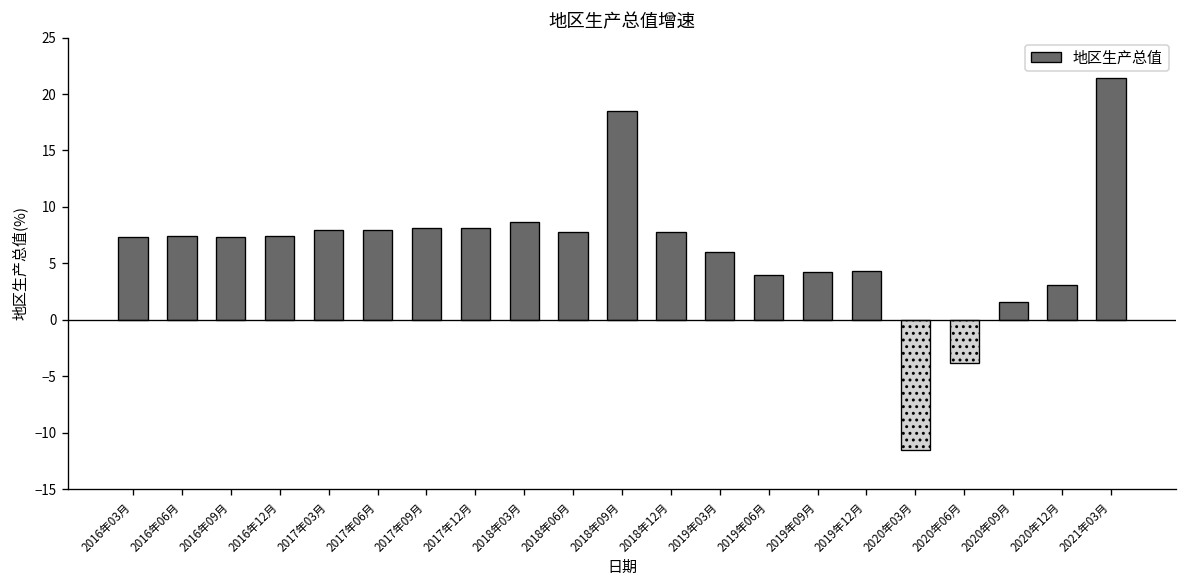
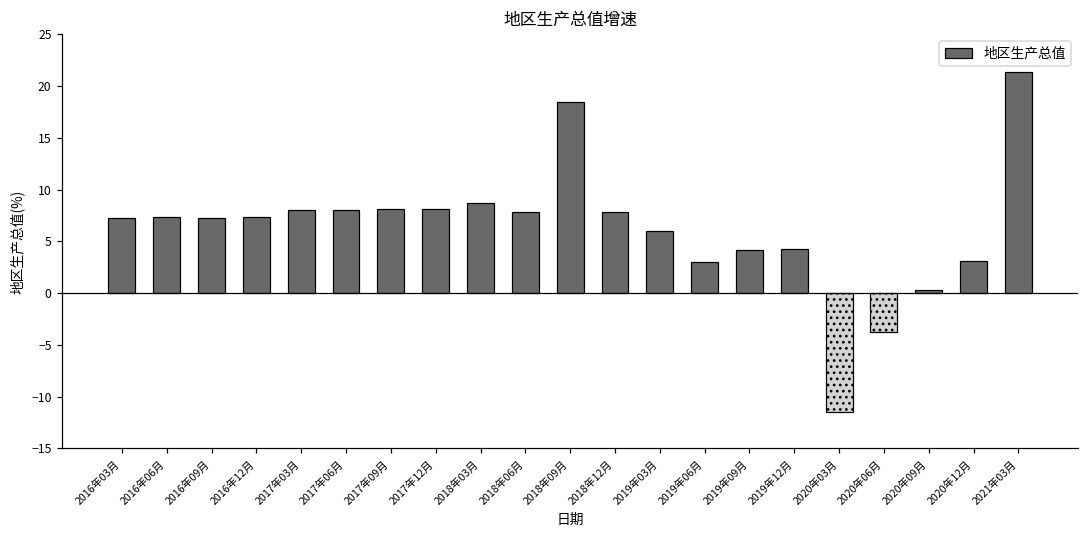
2019年06月: 4 -> 3
2020年09月: 2 -> 0
